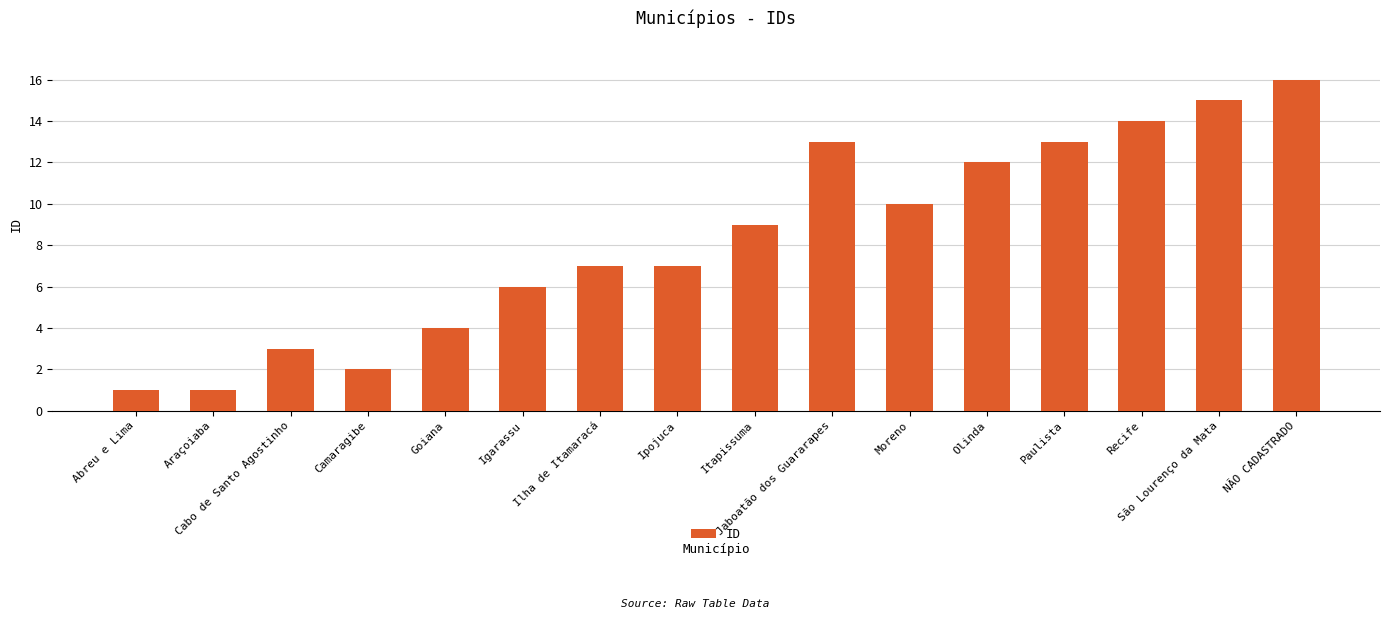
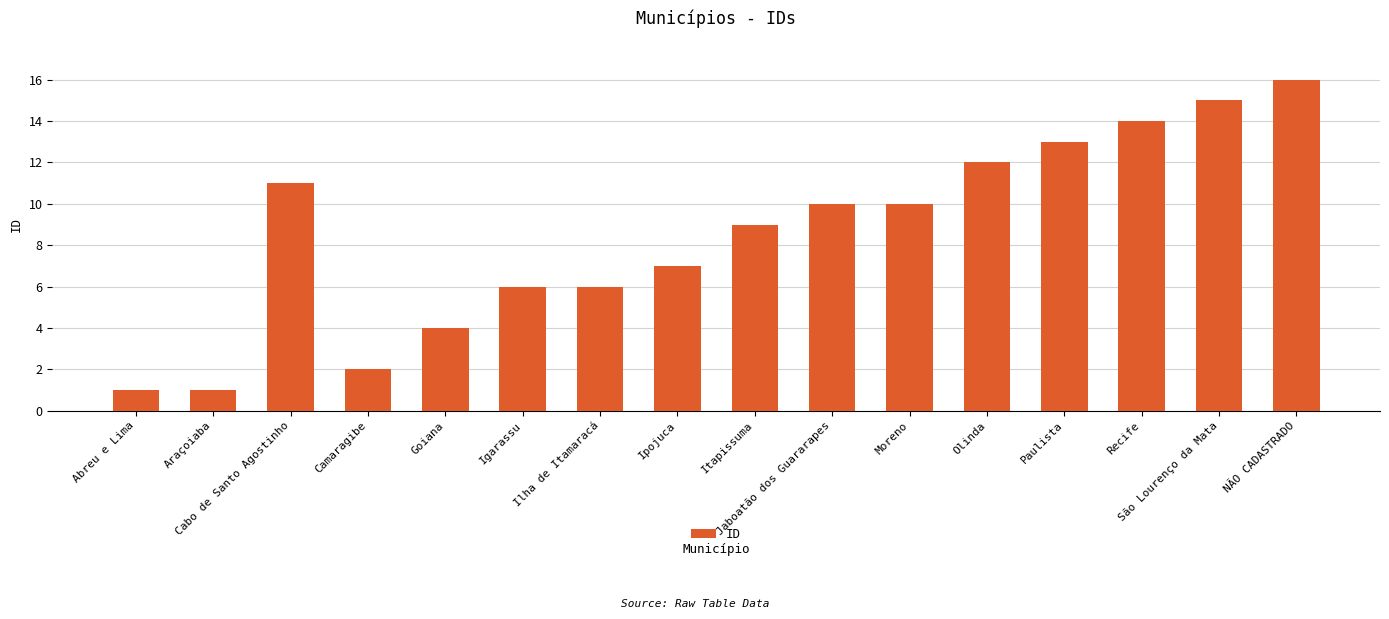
Cabo de Santo Agostinho: 3 -> 11
Ilha de Itamaracá: 7 -> 6
Jaboatão dos Guararapes: 13 -> 10
